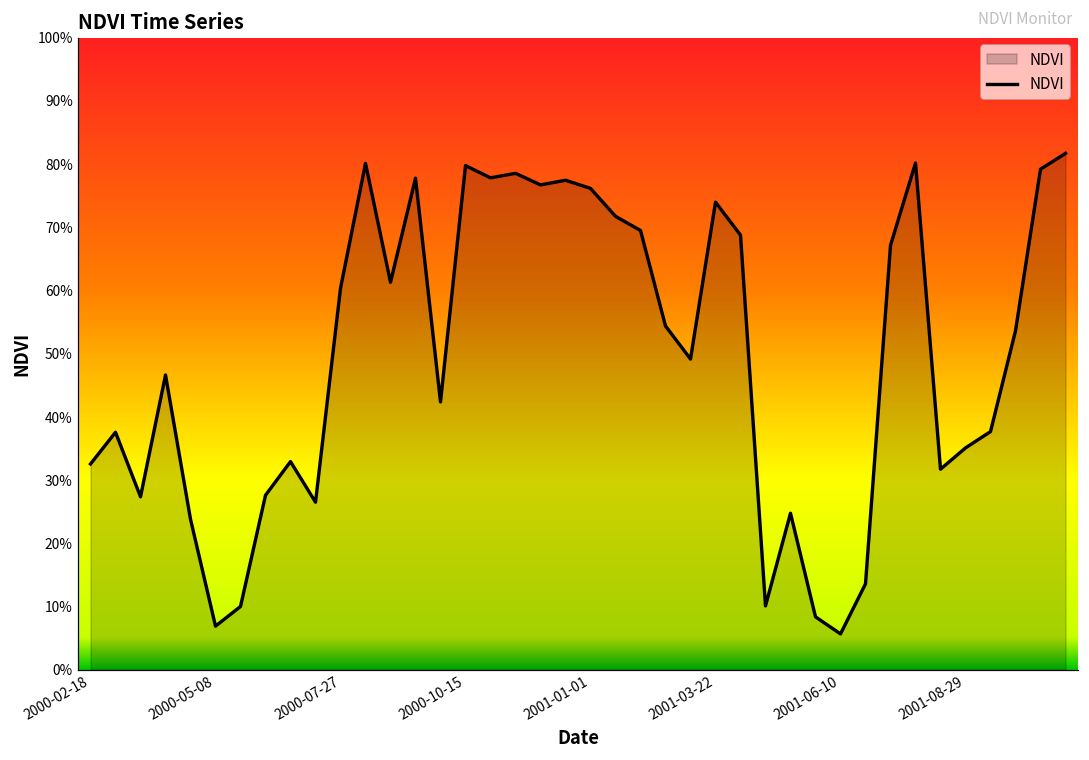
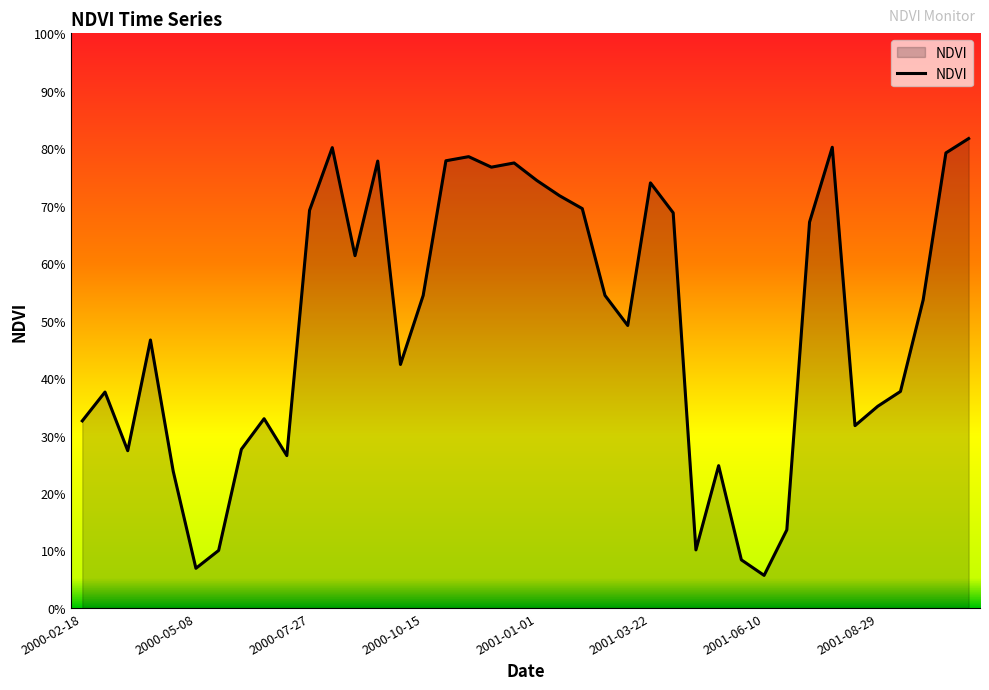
2000-07-27: 60% -> 69%
2000-10-15: 80% -> 54%
2001-01-01: 76% -> 74%
